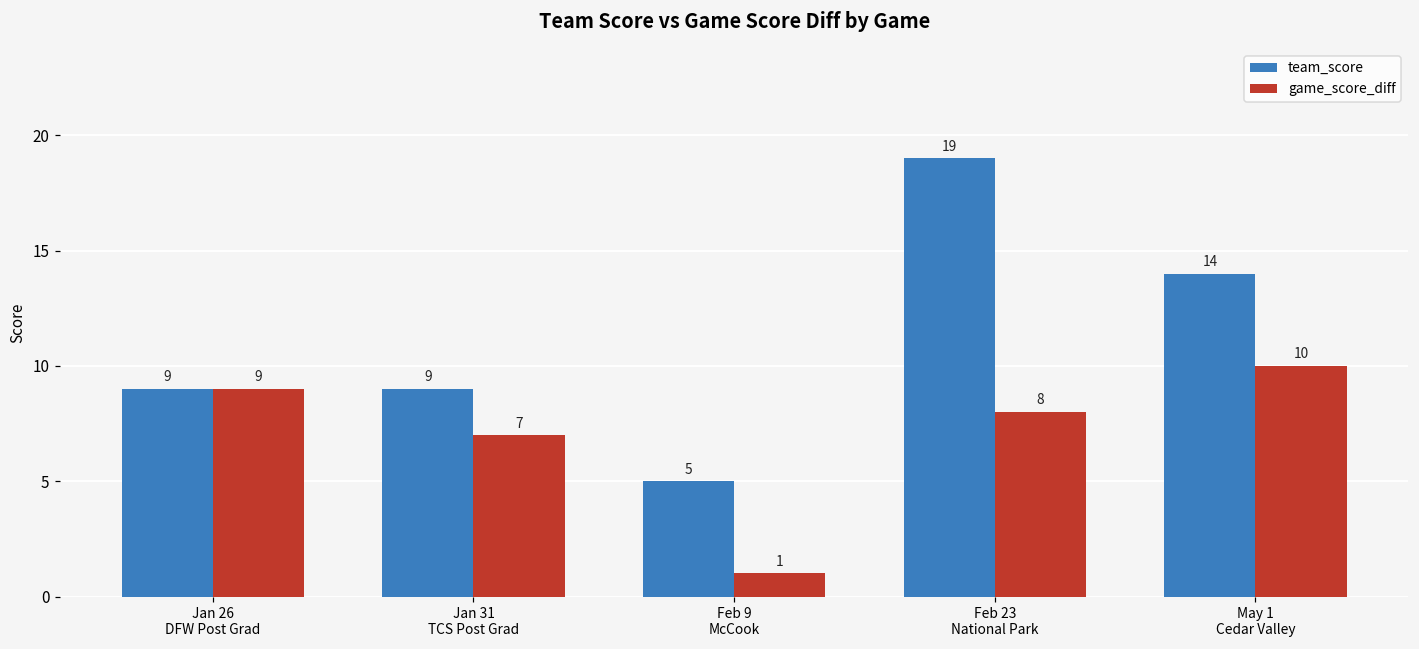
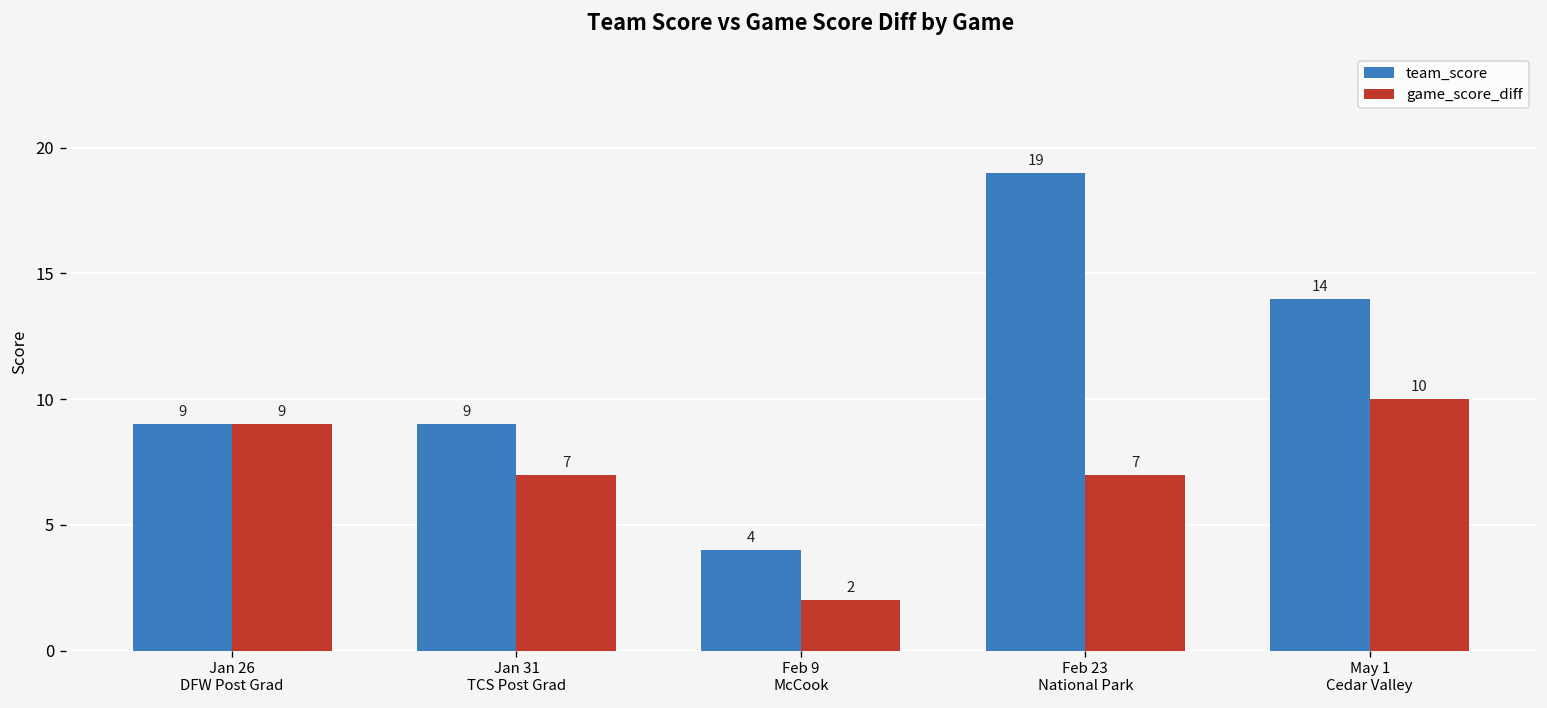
team_score, Feb 9 McCook: 5 -> 4
game_score_diff, Feb 9 McCook: 1 -> 2
game_score_diff, Feb 23 National Park: 8 -> 7
